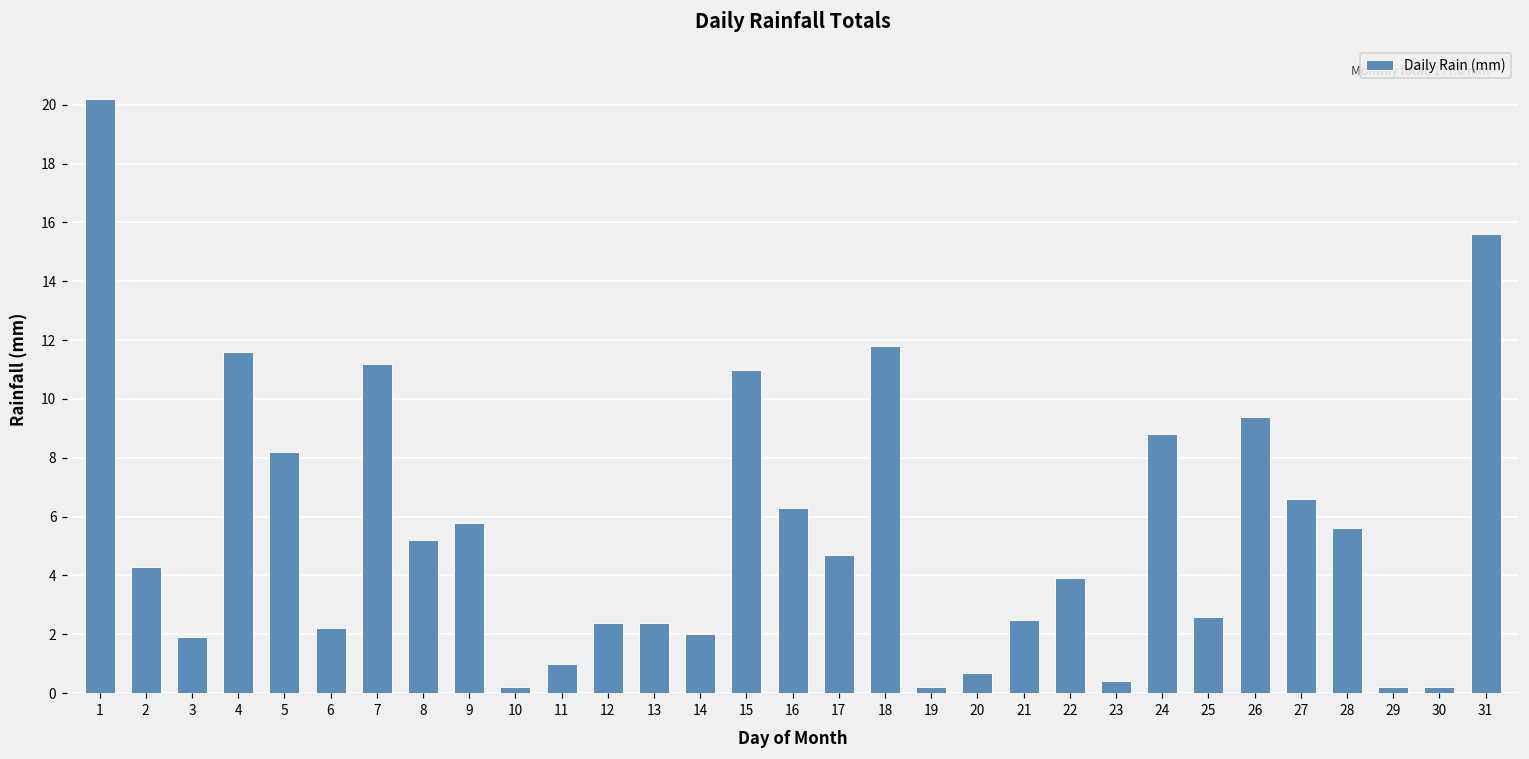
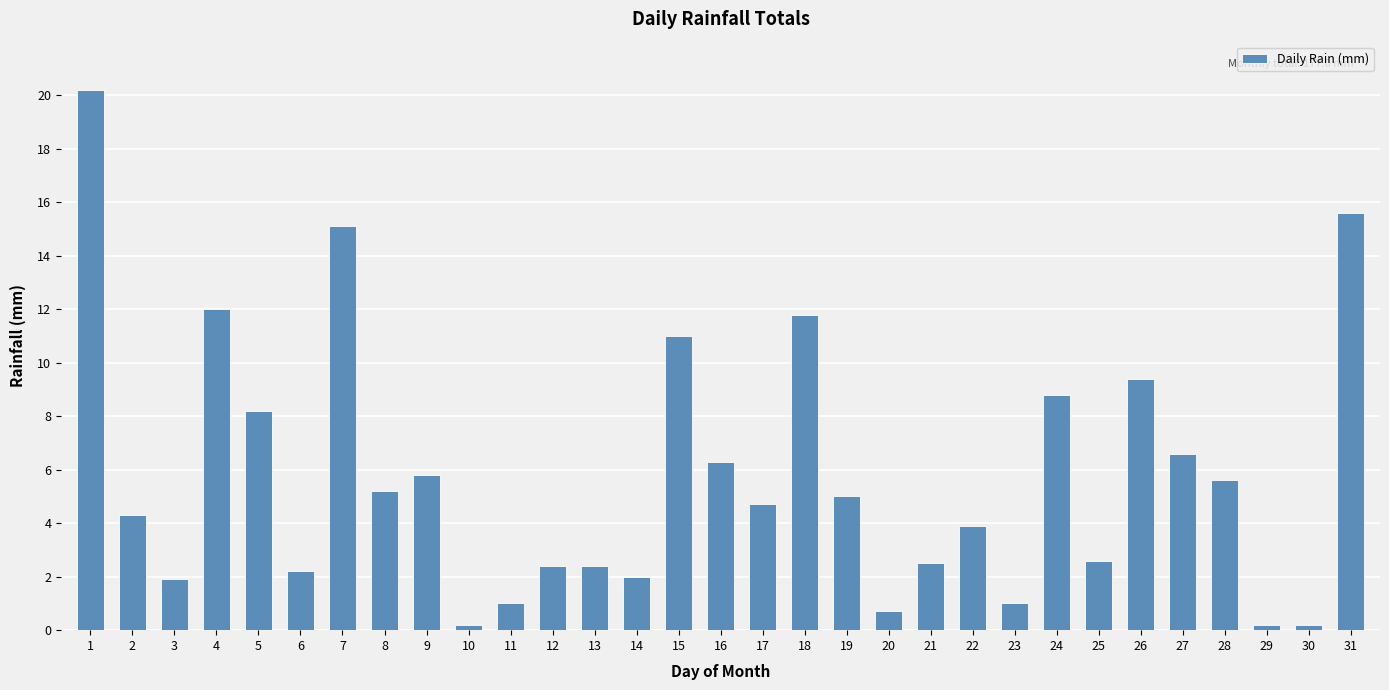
4: 11.6 -> 12.0
7: 11.2 -> 15.1
19: 0.2 -> 5.0
23: 0.4 -> 1.0
